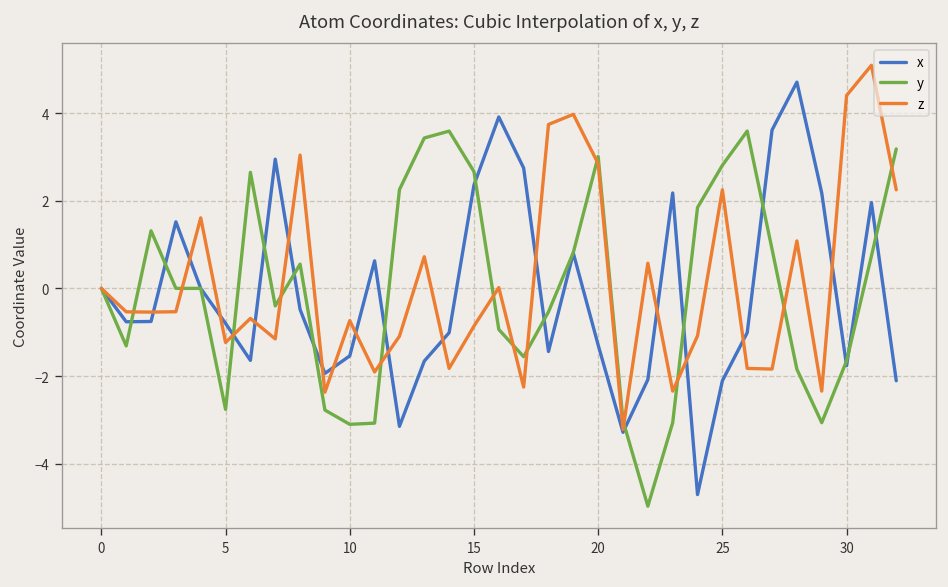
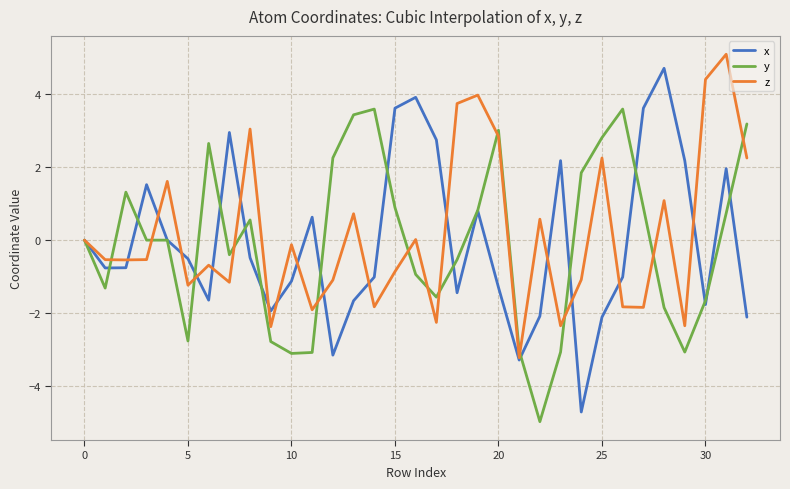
x, 5: -0.8 -> -0.5
x, 10: -1.5 -> -1.1
z, 10: -0.7 -> -0.1
x, 15: 2.4 -> 3.6
y, 15: 2.7 -> 0.9
